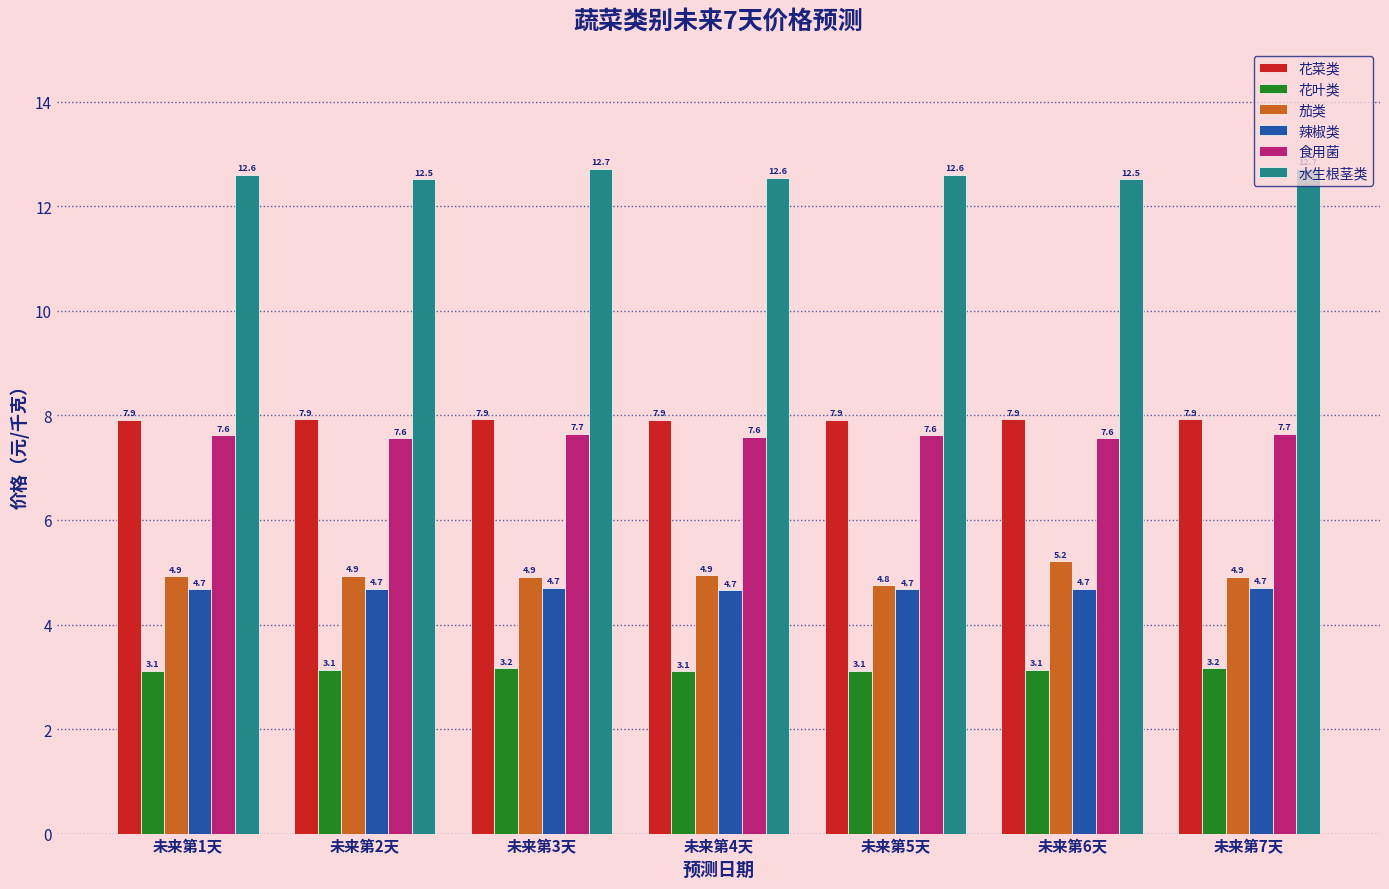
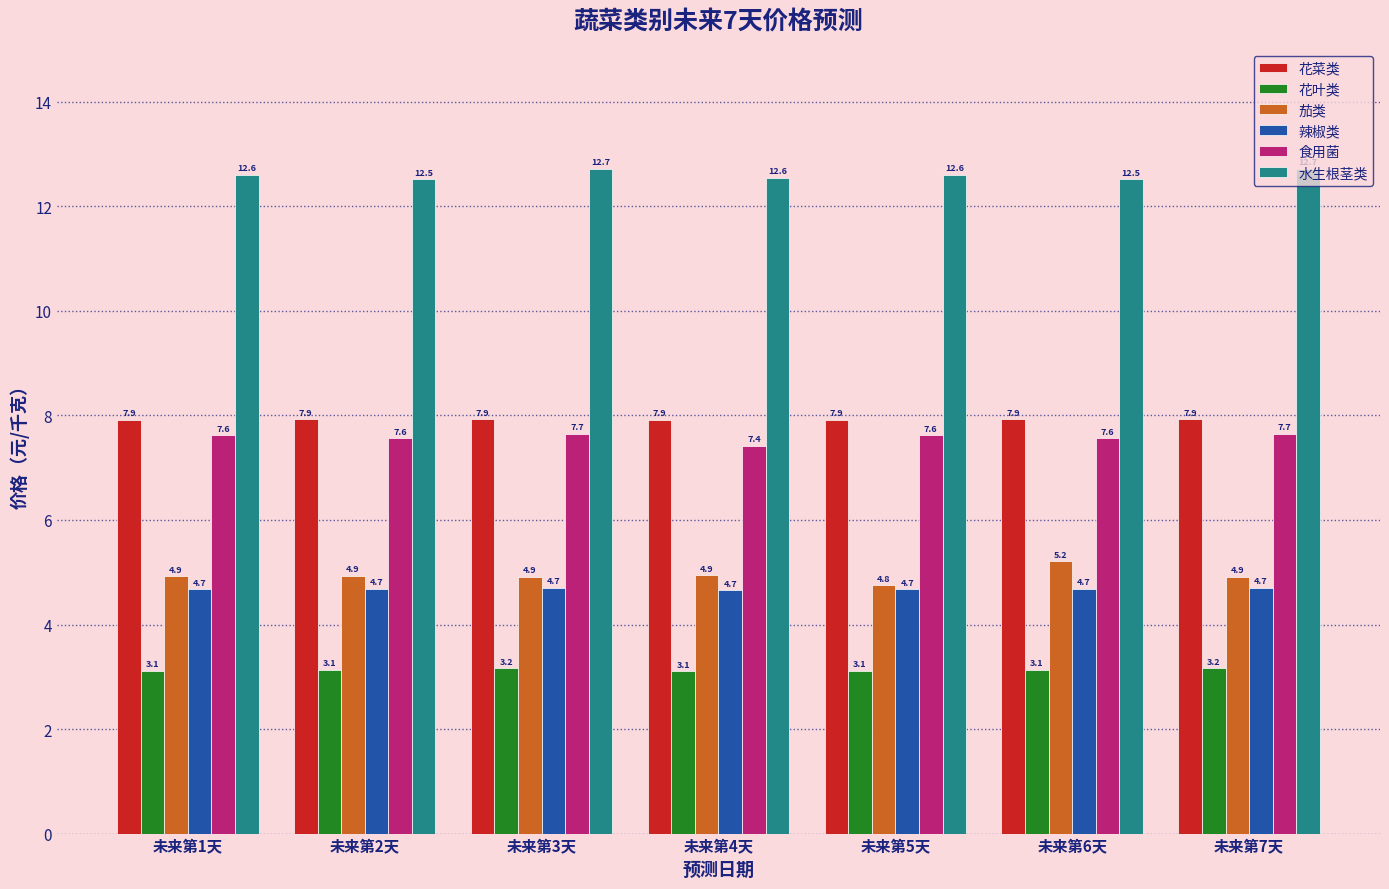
食用菌, 未来第4天: 7.6 -> 7.4
